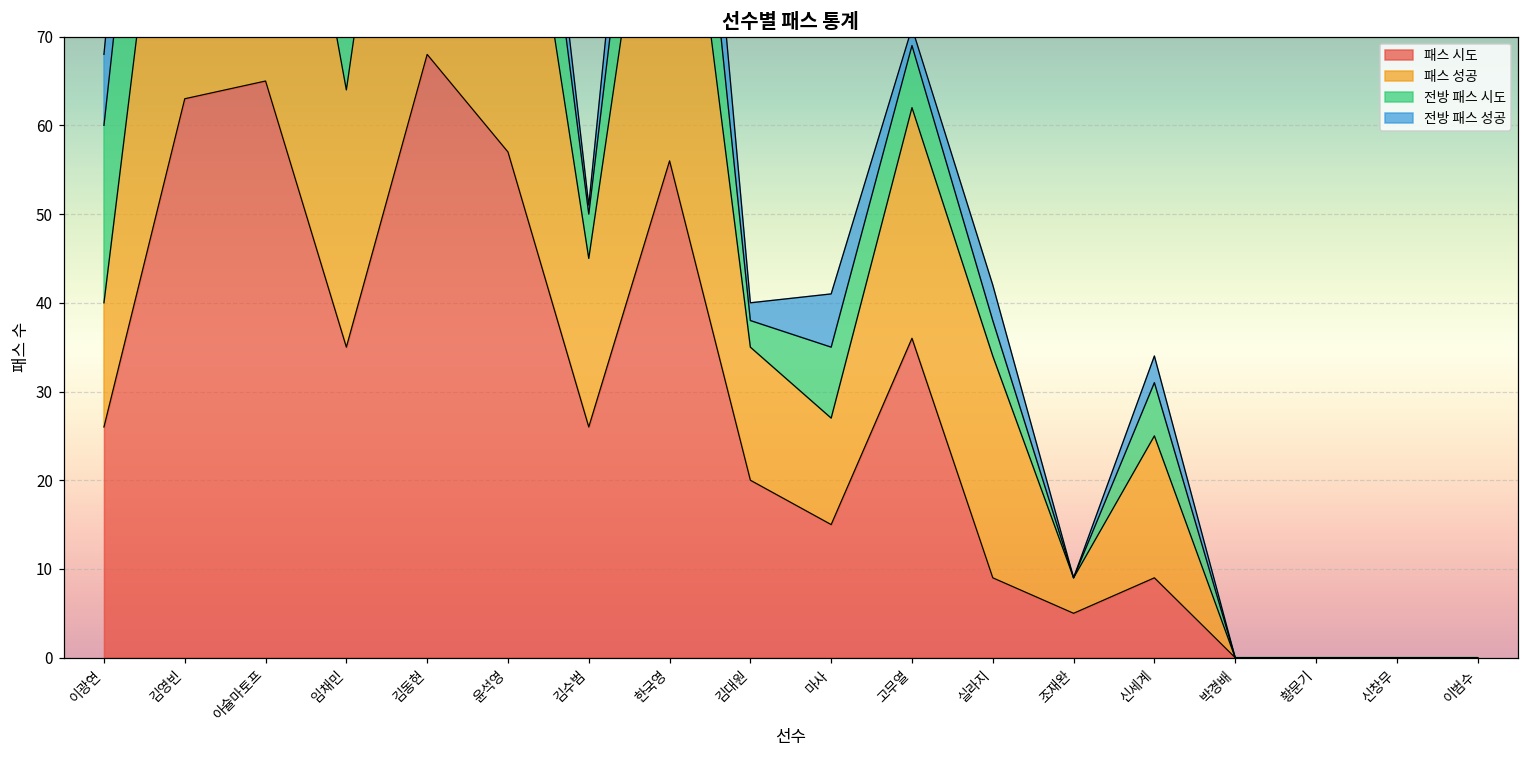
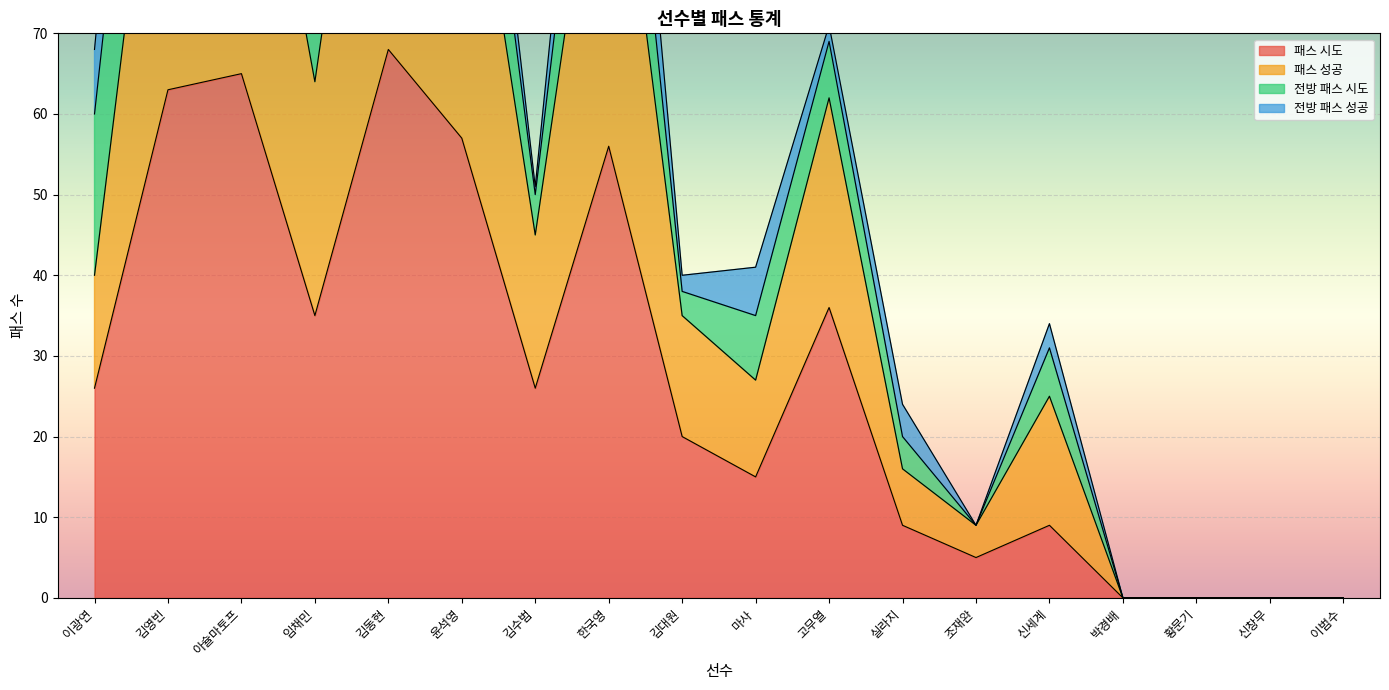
패스 성공, 실라지: 25 -> 7
